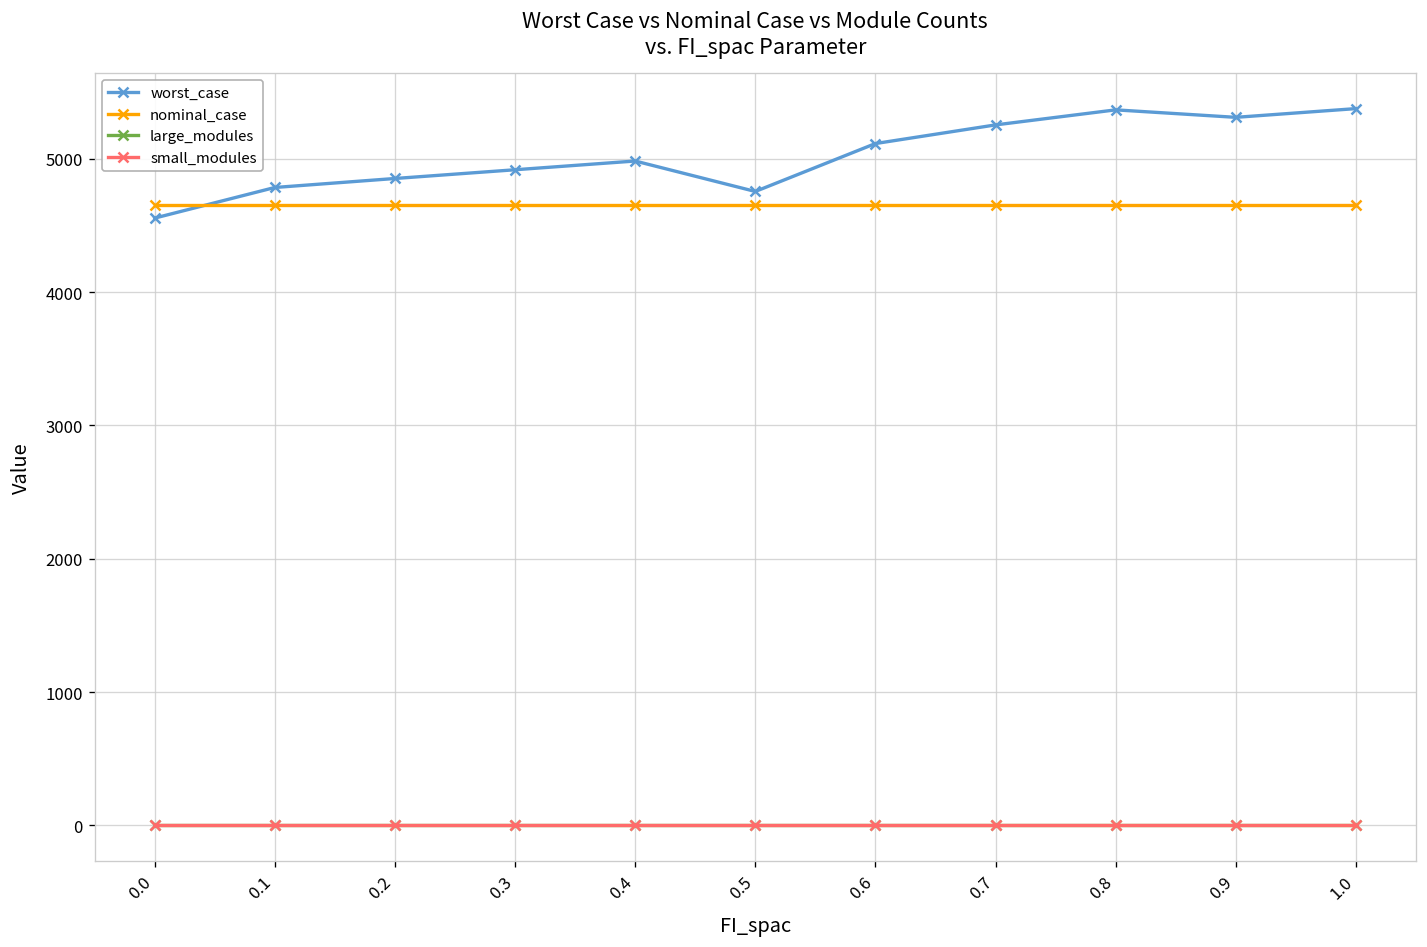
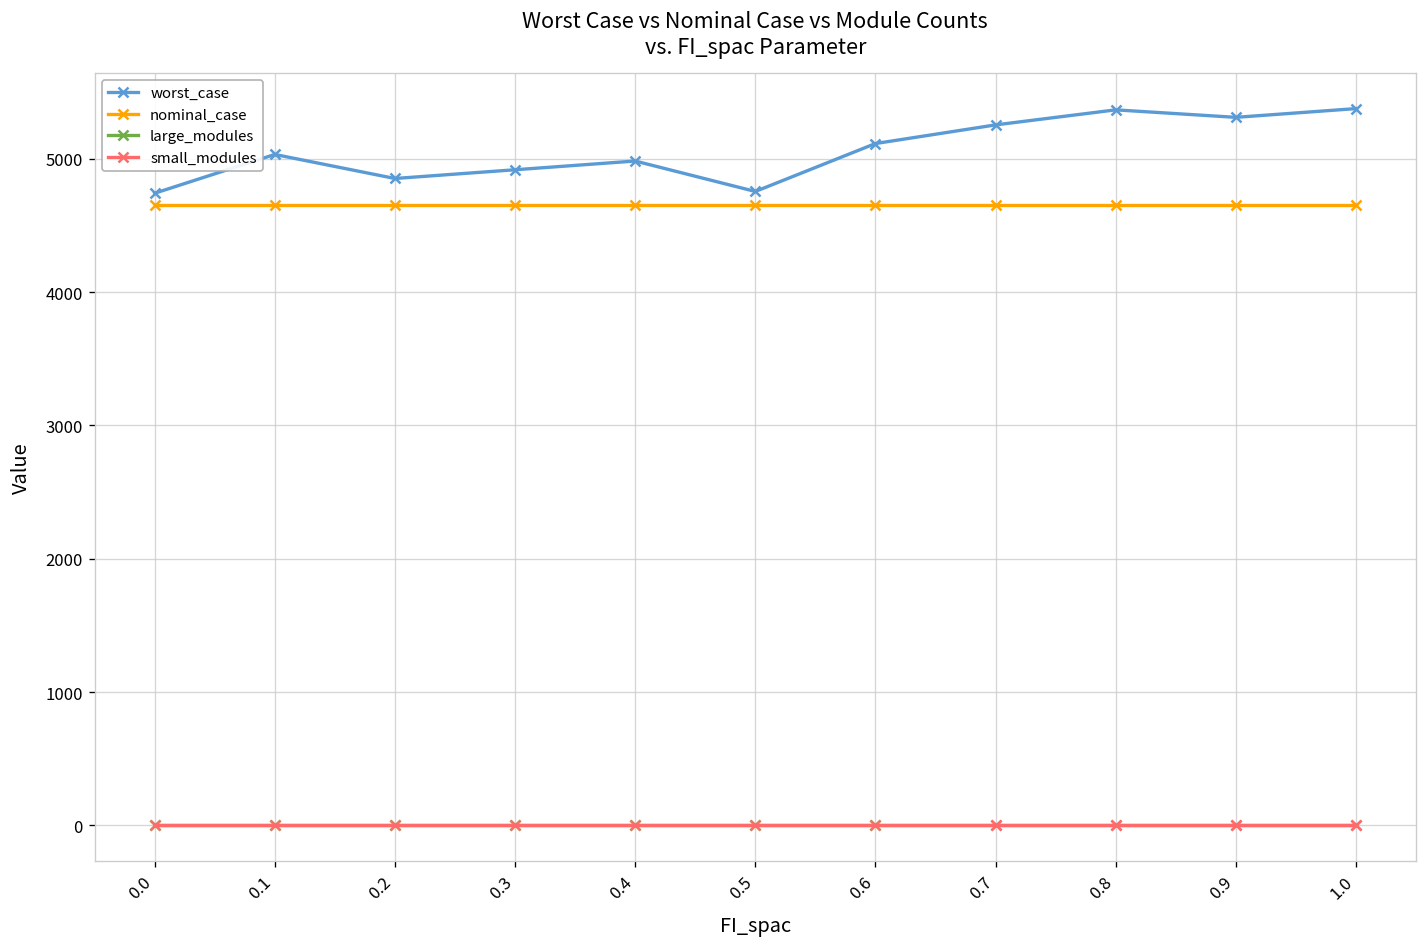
worst_case, 0.0: 4560 -> 4740
worst_case, 0.1: 4780 -> 5030
